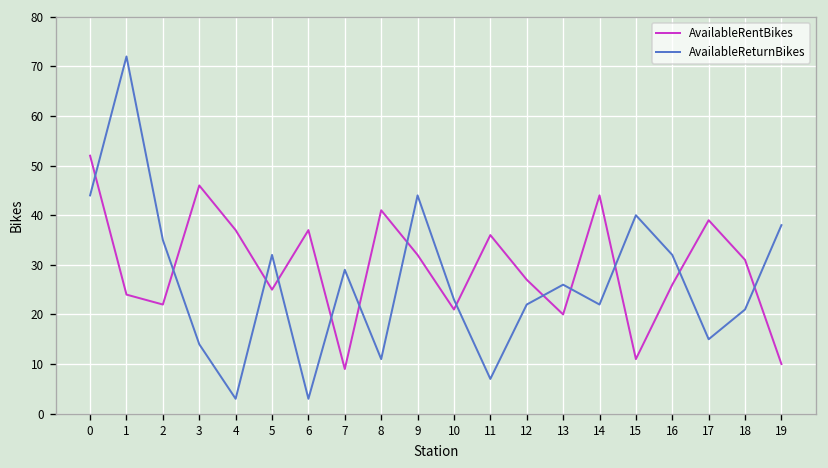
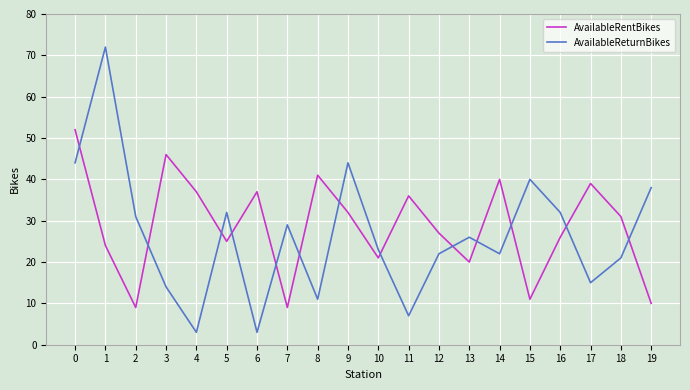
AvailableRentBikes, 2: 22 -> 9
AvailableReturnBikes, 2: 35 -> 31
AvailableRentBikes, 14: 44 -> 40
